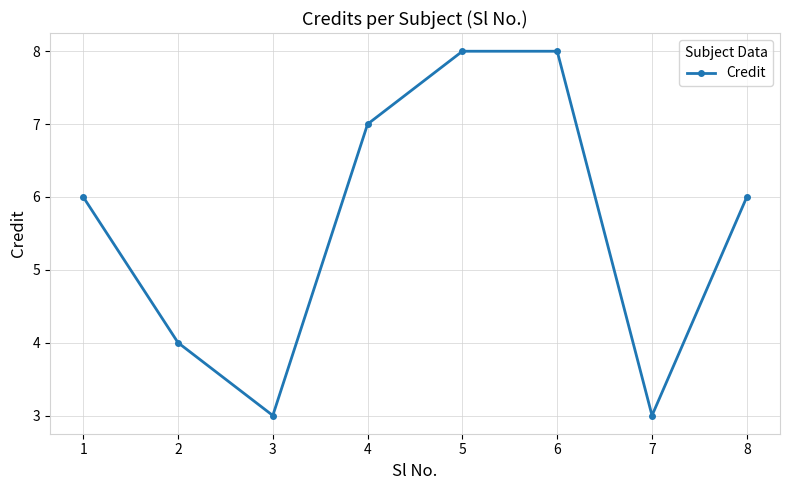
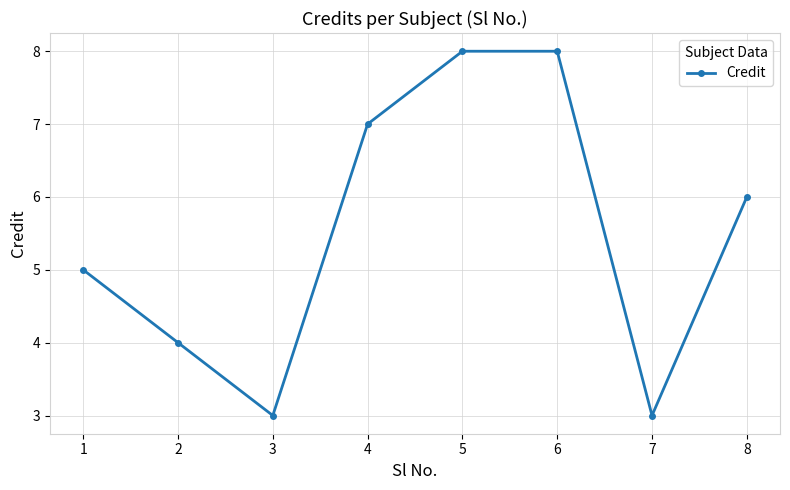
1: 6 -> 5
